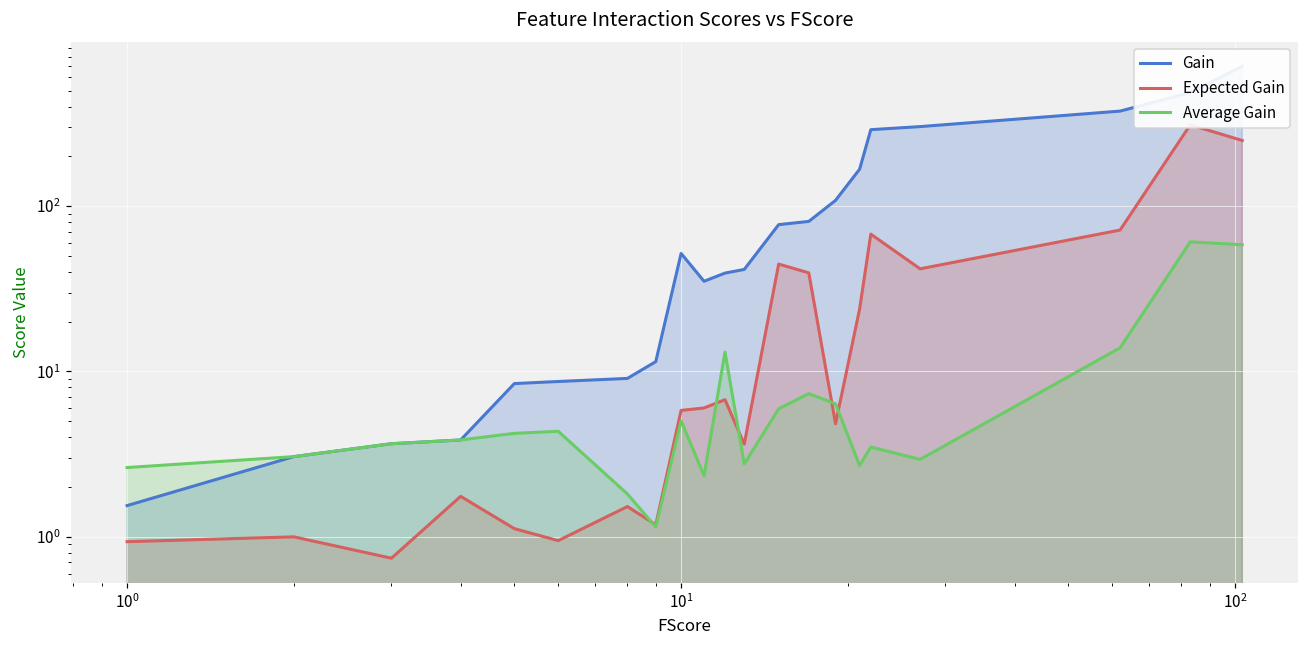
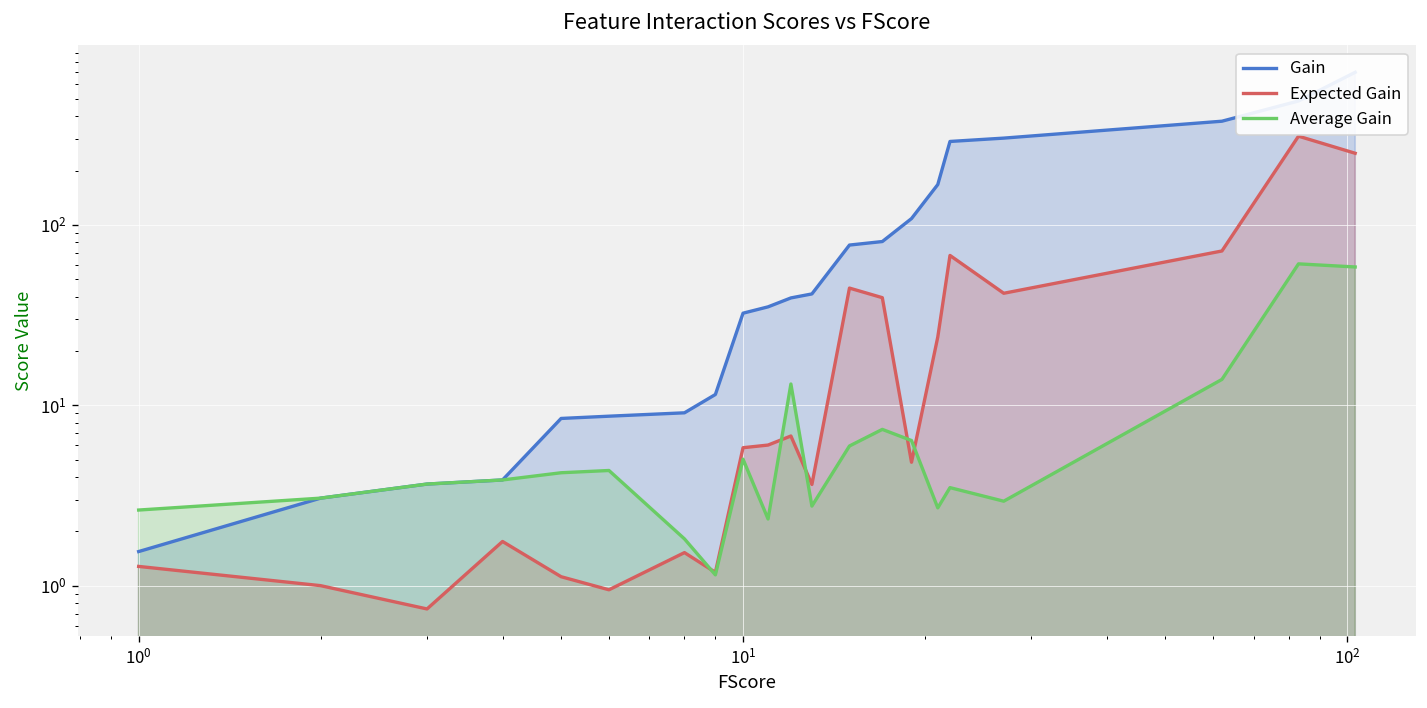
Expected Gain, 10^0: 0.9 -> 1.3
Gain, 10^1: 52 -> 32
